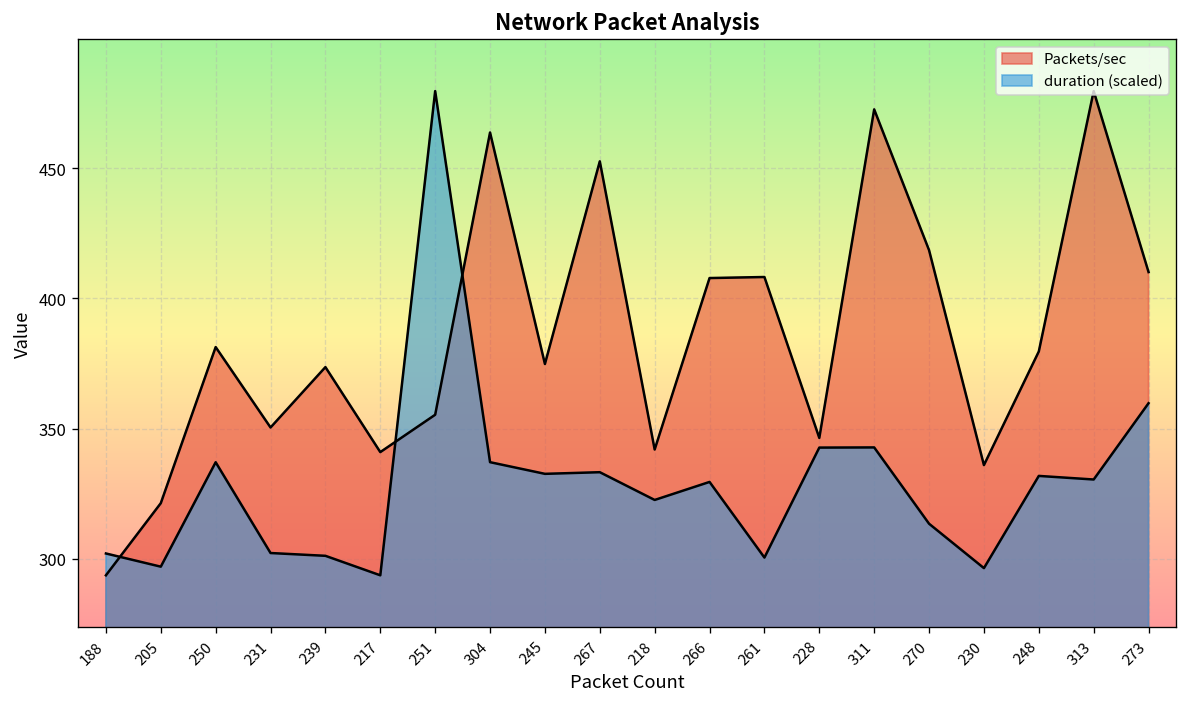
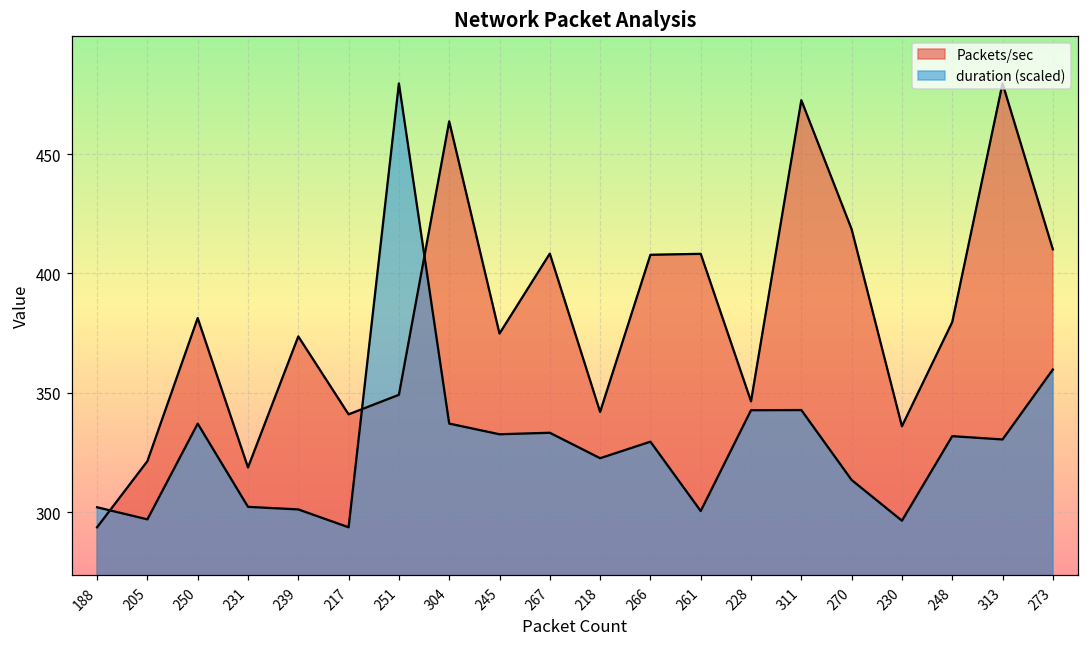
Packets/sec, 231: 350 -> 319
Packets/sec, 251: 355 -> 349
Packets/sec, 267: 453 -> 408
